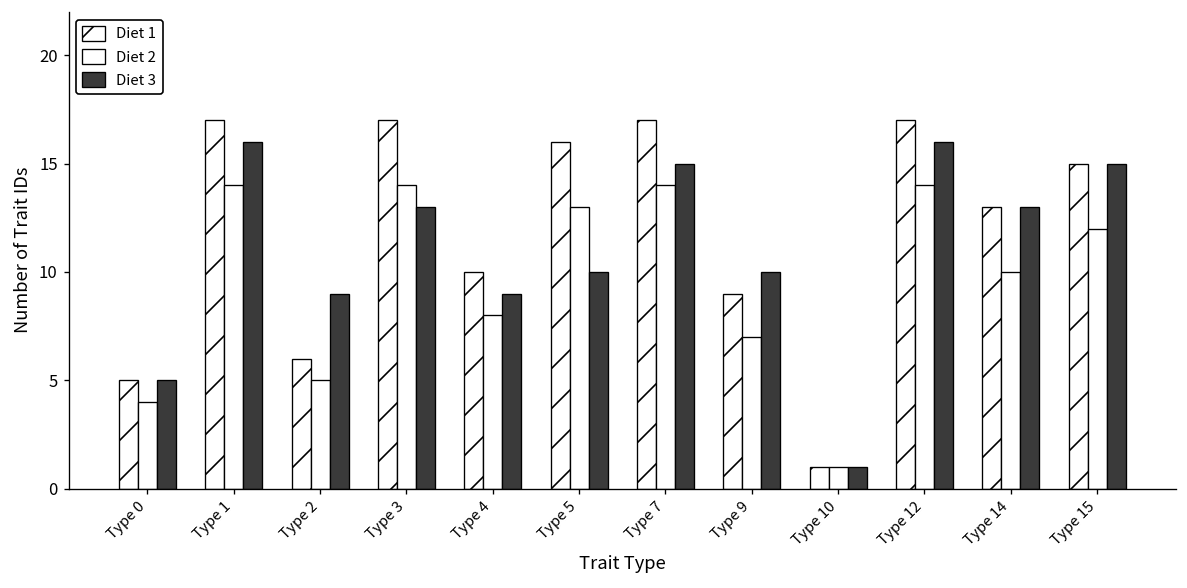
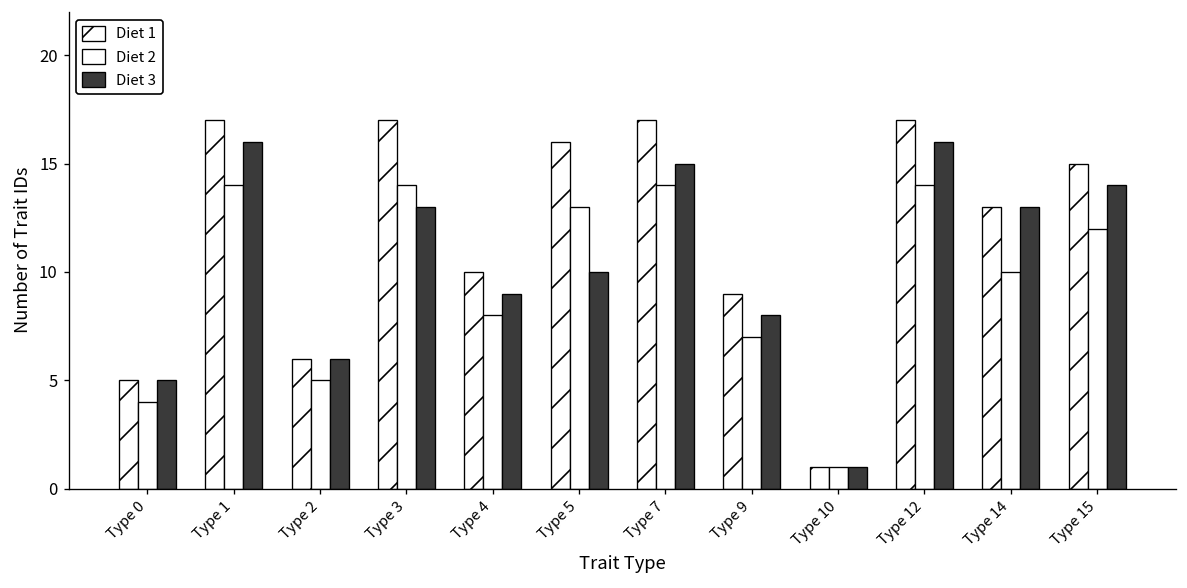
Diet 3, Type 2: 9 -> 6
Diet 3, Type 9: 10 -> 8
Diet 3, Type 15: 15 -> 14
